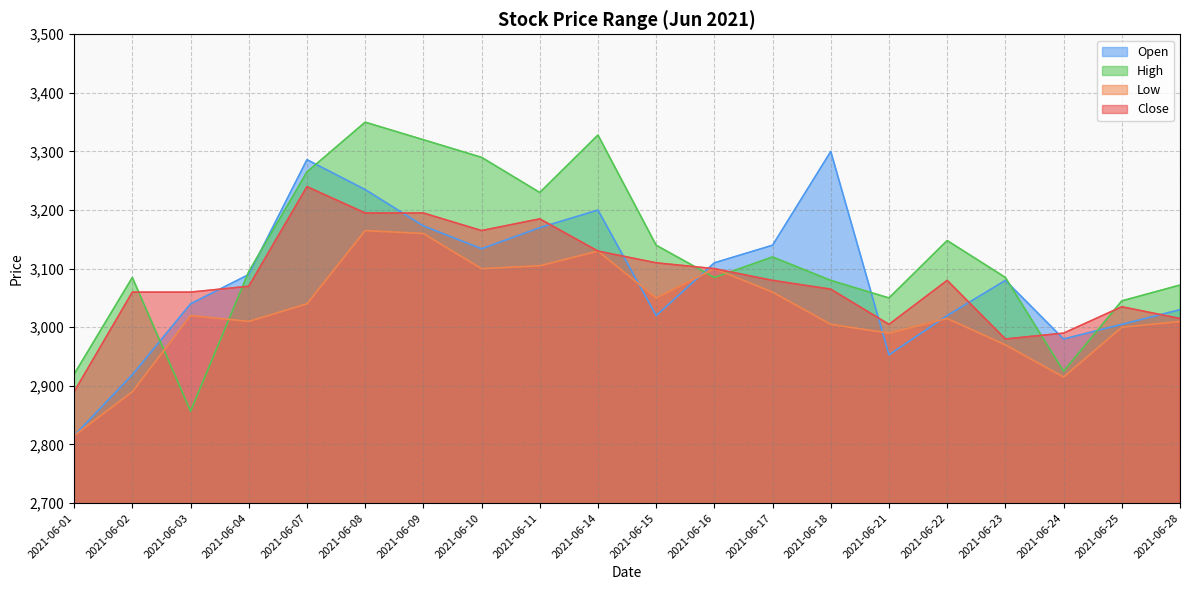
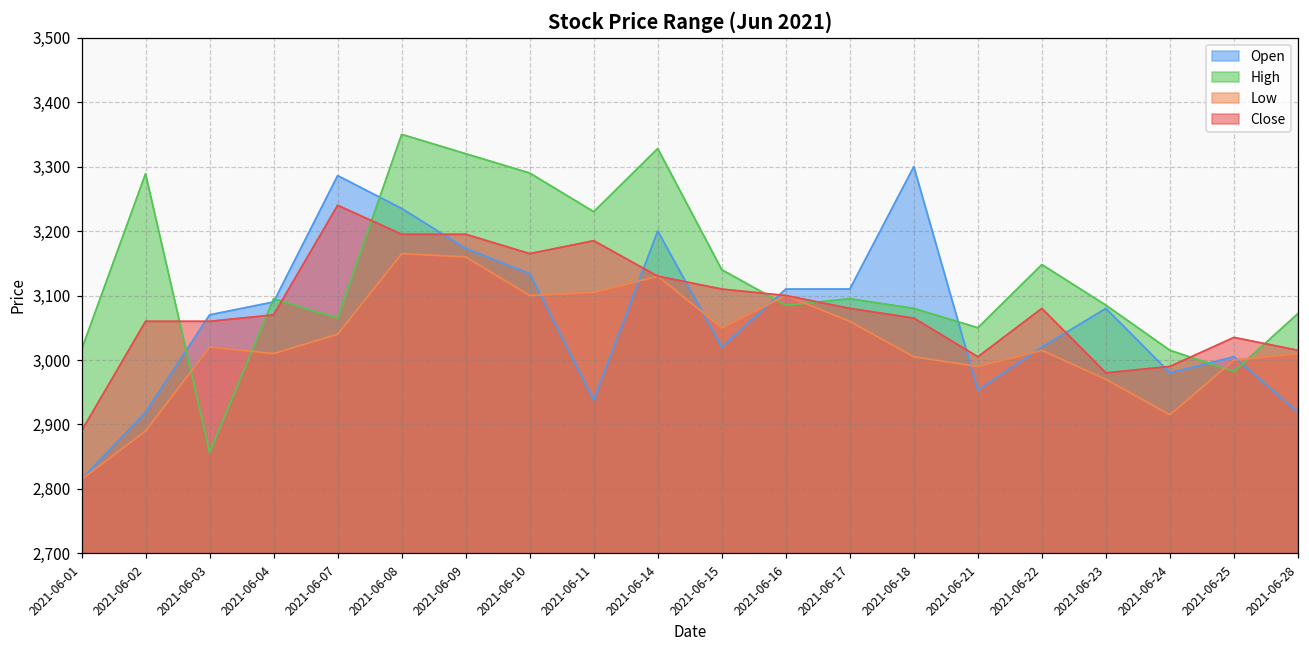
High, 2021-06-01: 2,920 -> 3,020
High, 2021-06-02: 3,090 -> 3,290
Open, 2021-06-03: 3,040 -> 3,070
High, 2021-06-07: 3,270 -> 3,070
Open, 2021-06-11: 3,170 -> 2,940
Open, 2021-06-17: 3,140 -> 3,110
High, 2021-06-17: 3,120 -> 3,100
High, 2021-06-24: 2,930 -> 3,020
High, 2021-06-25: 3,050 -> 2,980
Open, 2021-06-28: 3,030 -> 2,920
